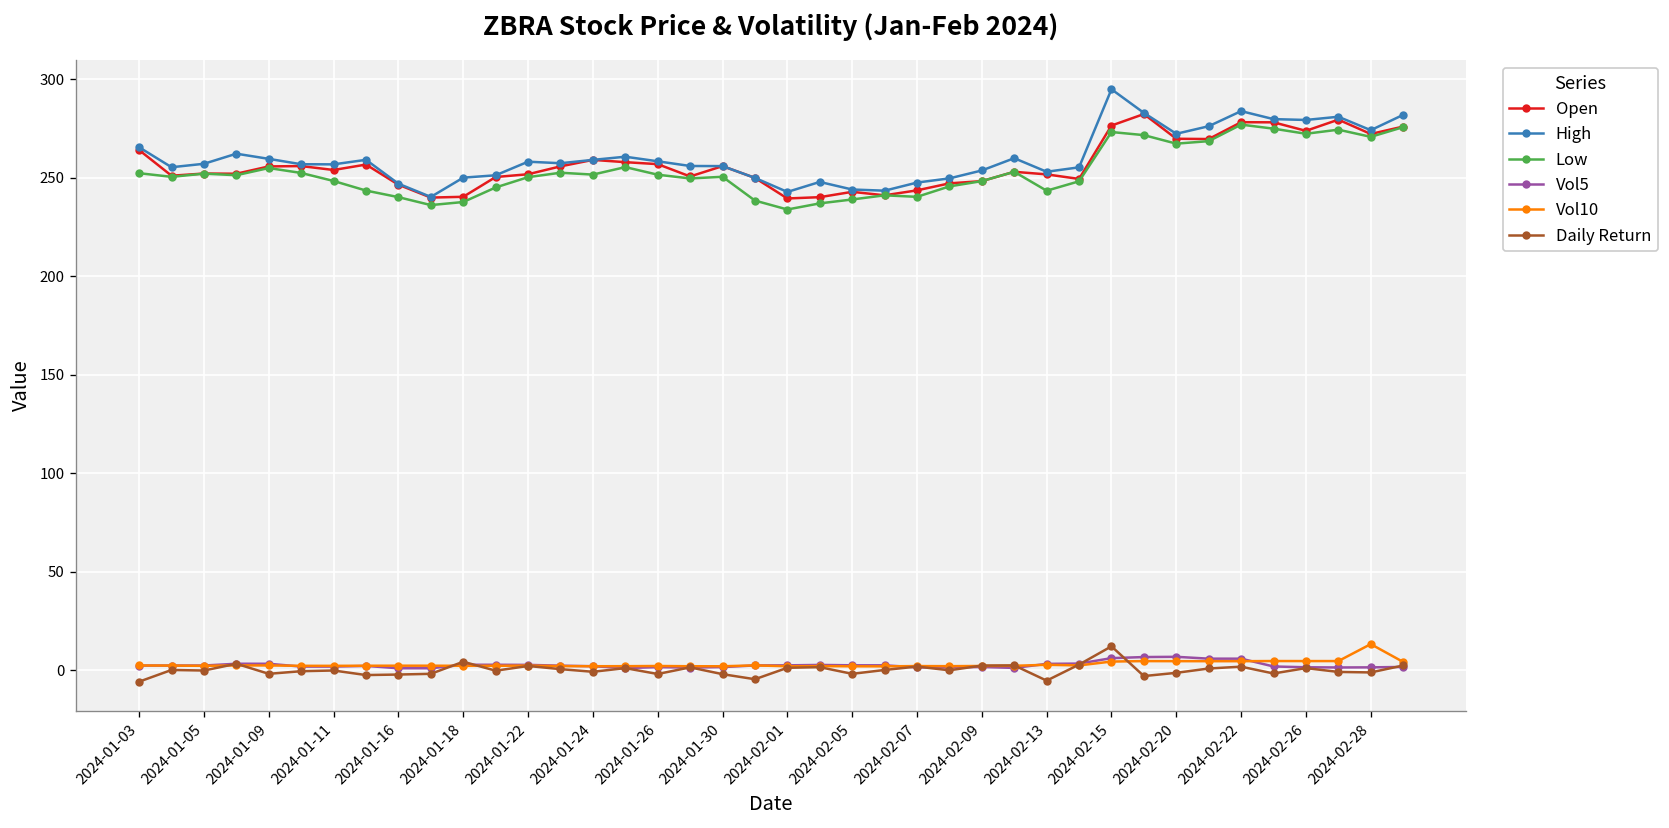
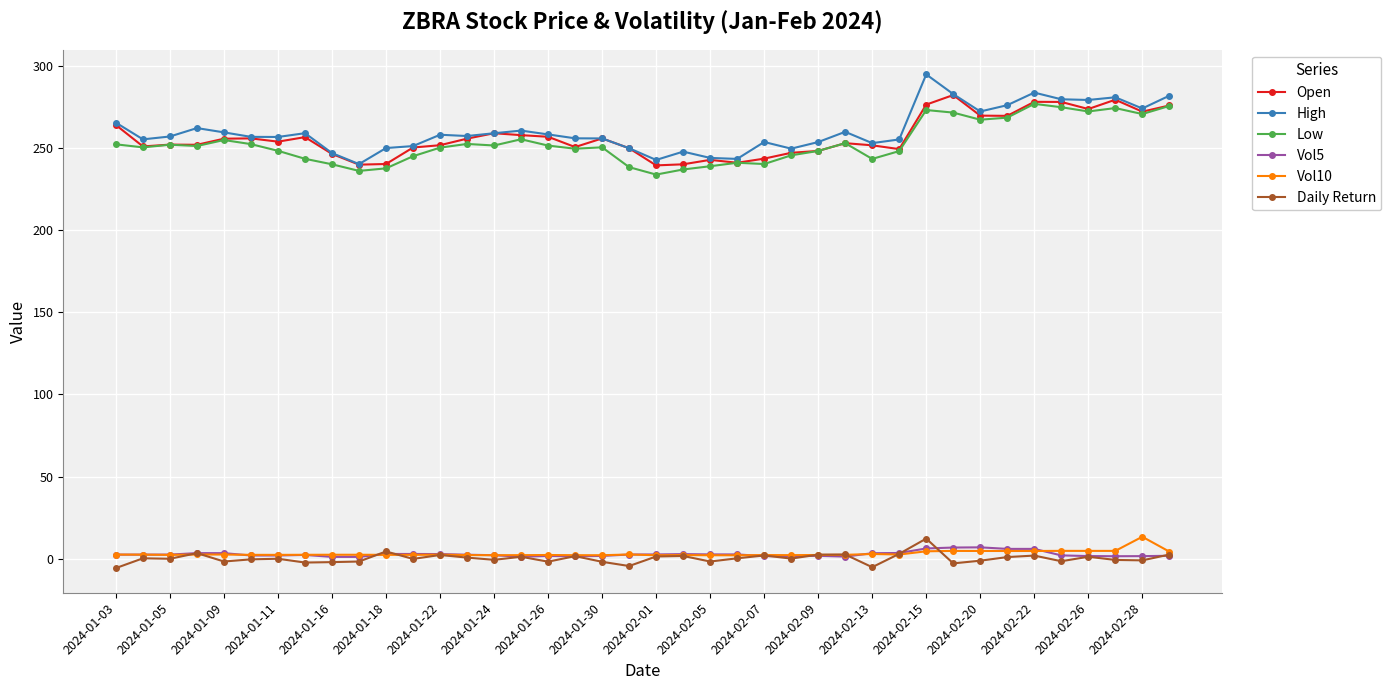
High, 2024-02-07: 248 -> 254
